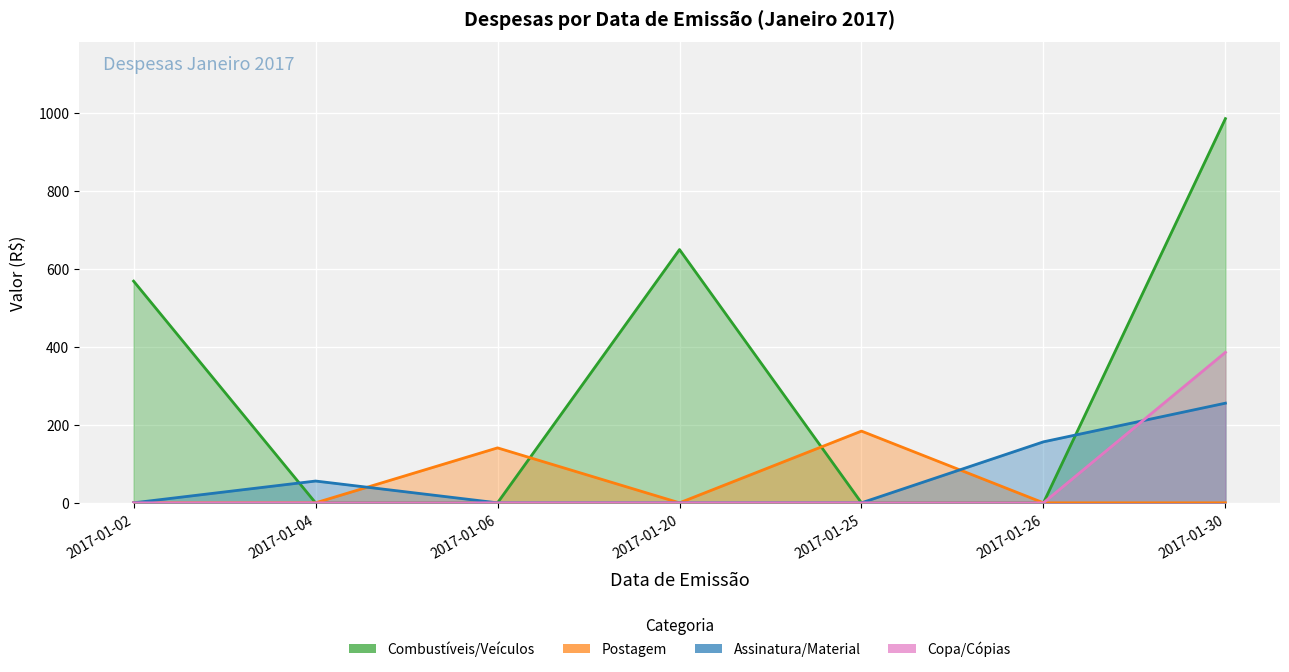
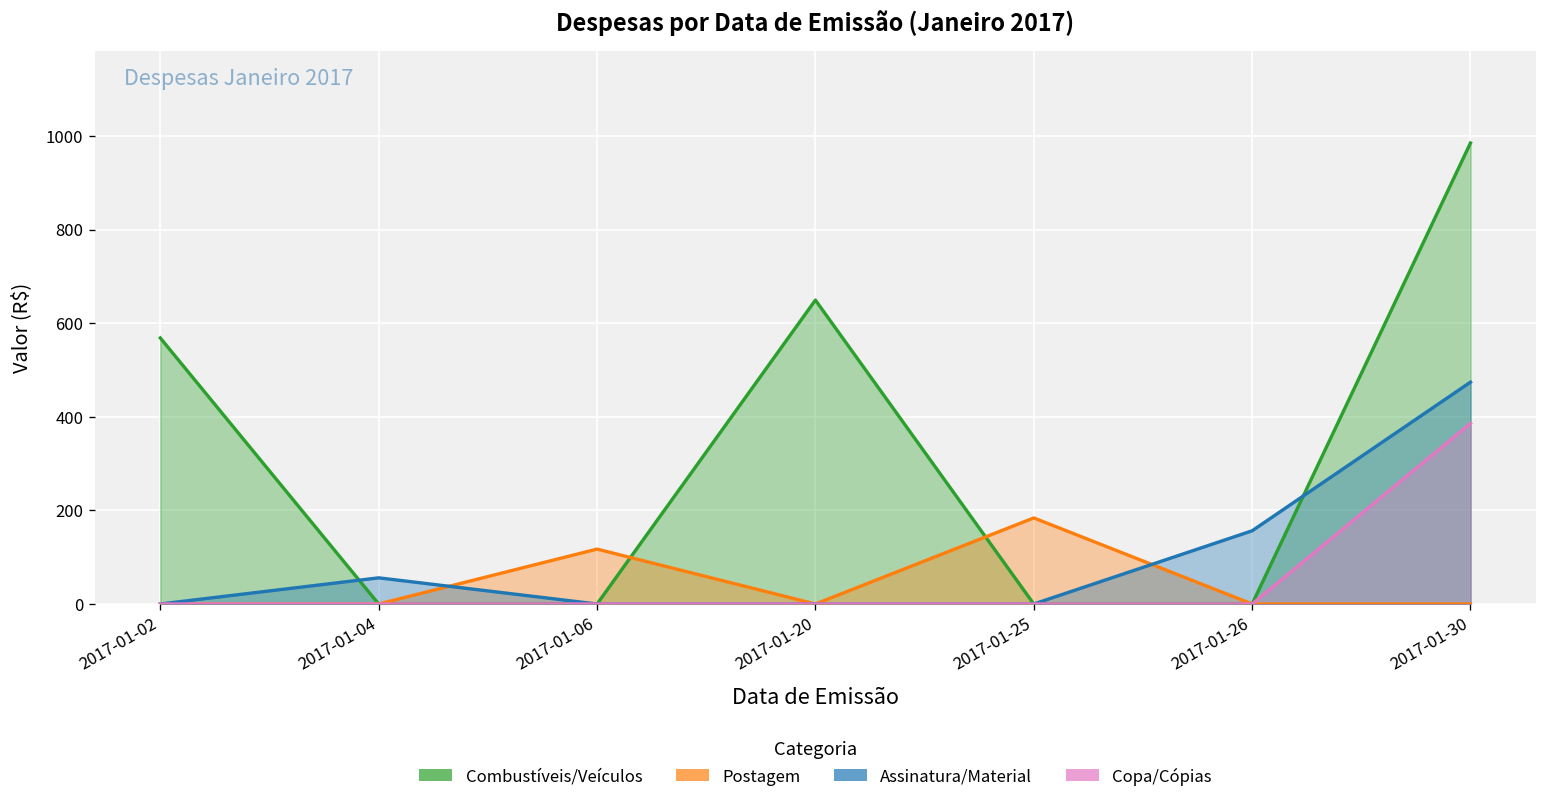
Postagem, 2017-01-06: 140 -> 120
Assinatura/Material, 2017-01-30: 260 -> 470
